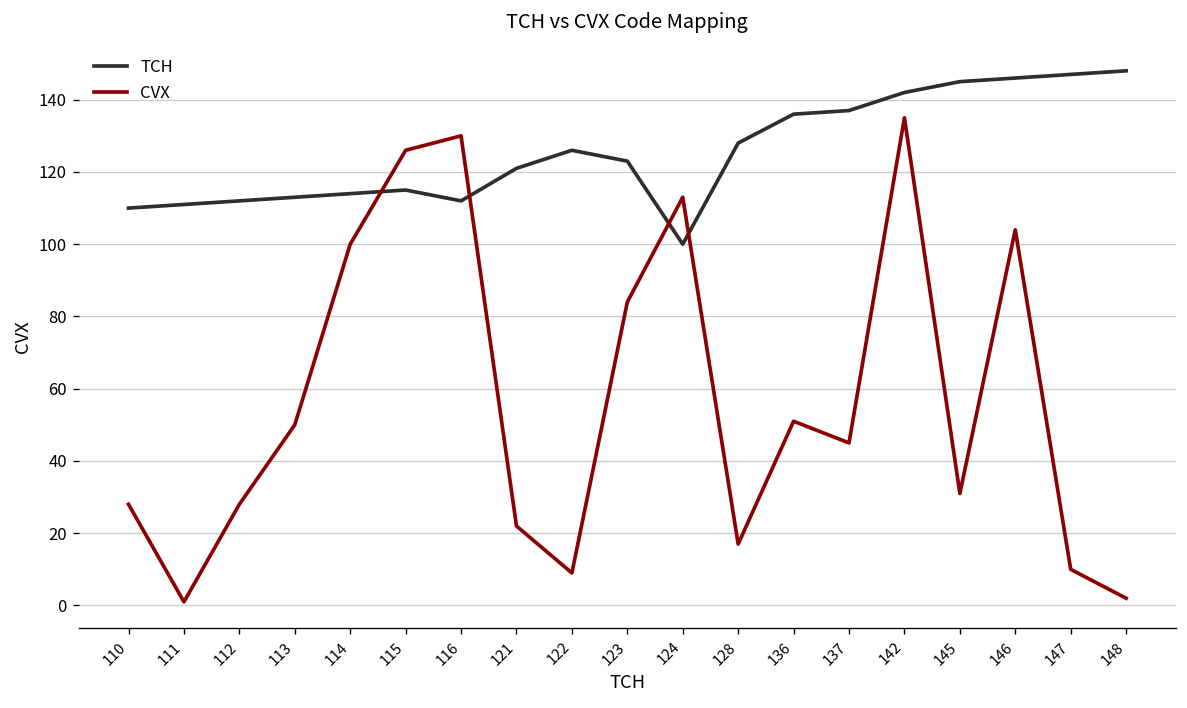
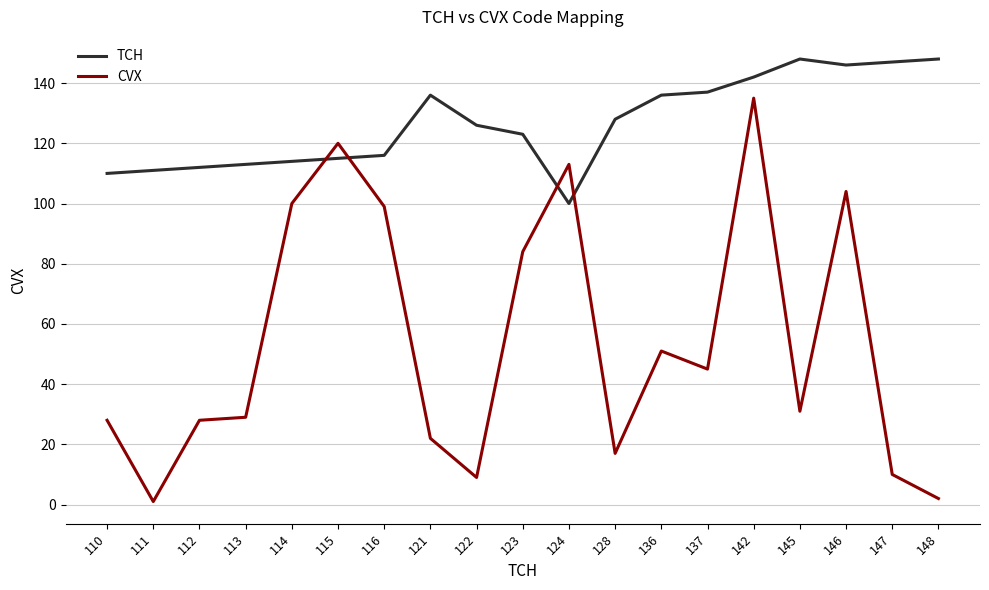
CVX, 113: 50 -> 29
CVX, 115: 126 -> 120
TCH, 116: 112 -> 116
CVX, 116: 130 -> 99
TCH, 121: 121 -> 136
TCH, 145: 145 -> 148
